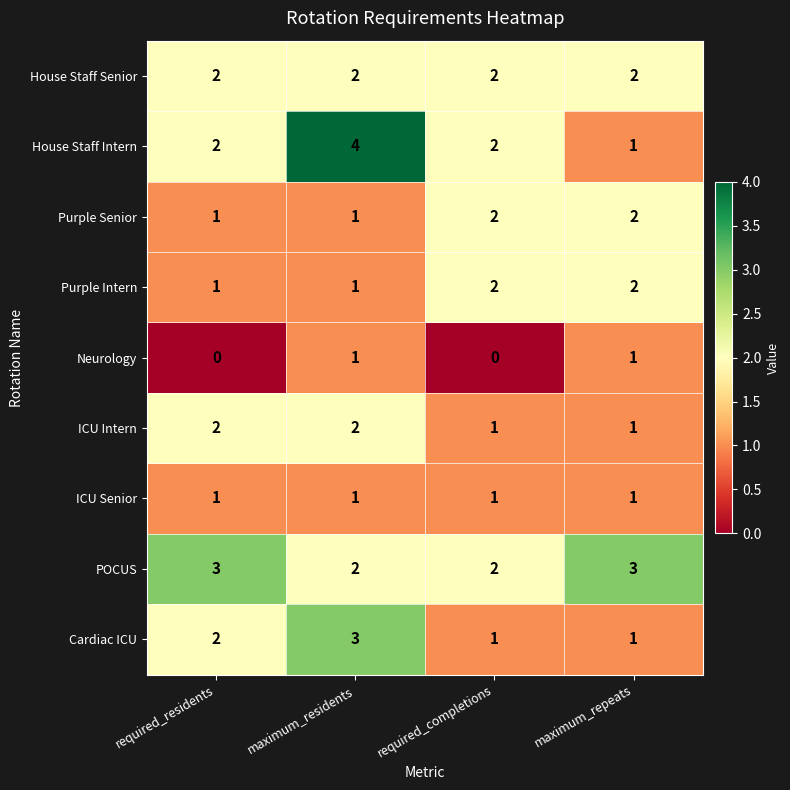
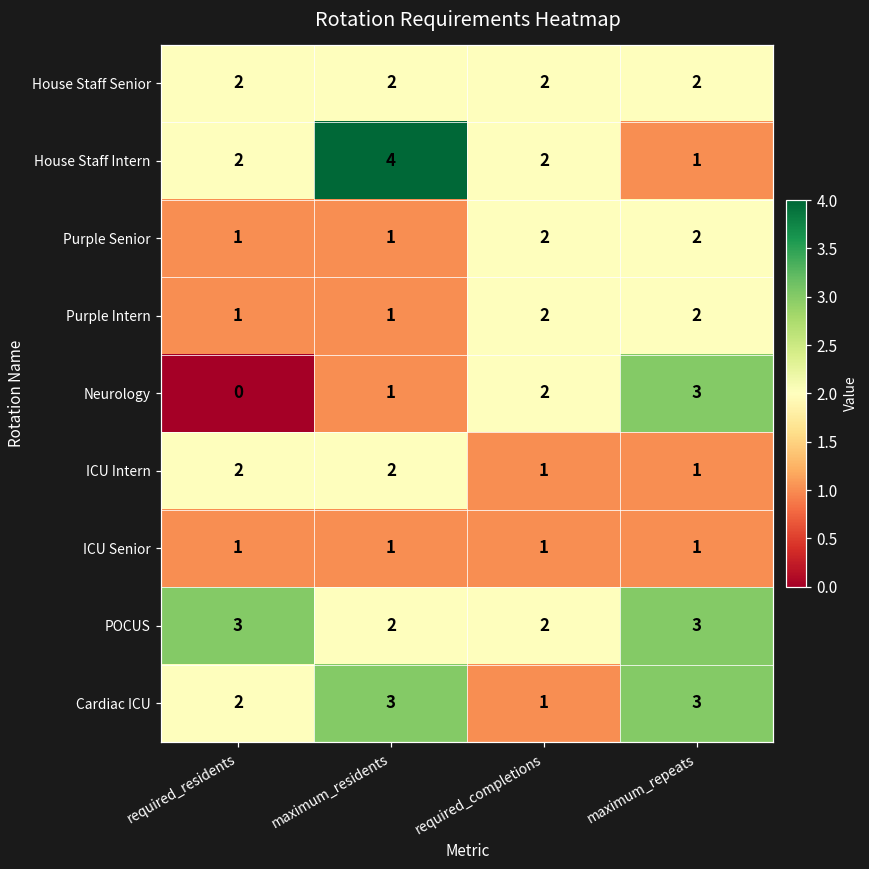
Neurology, required_completions: 0 -> 2
Neurology, maximum_repeats: 1 -> 3
Cardiac ICU, maximum_repeats: 1 -> 3
